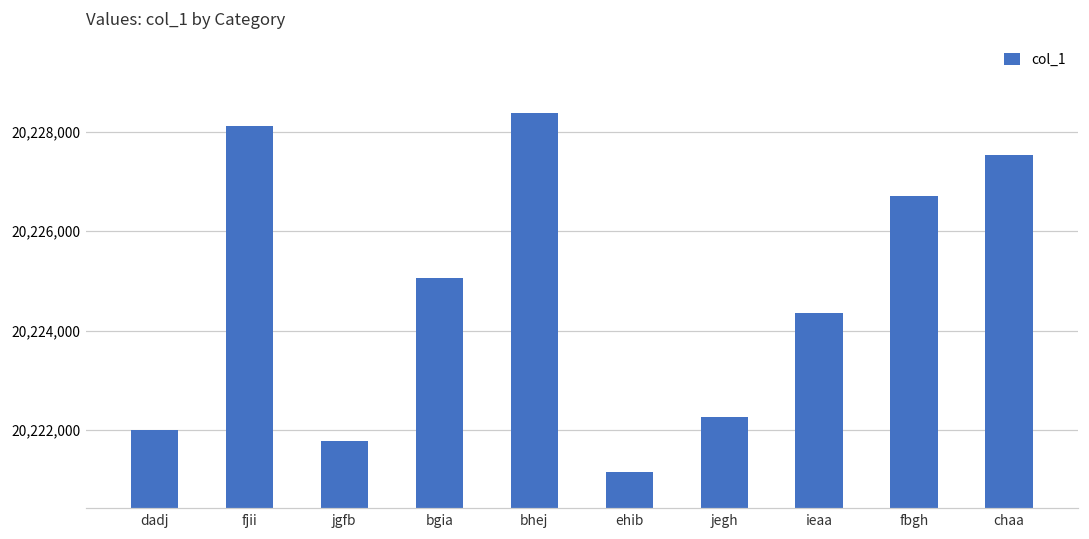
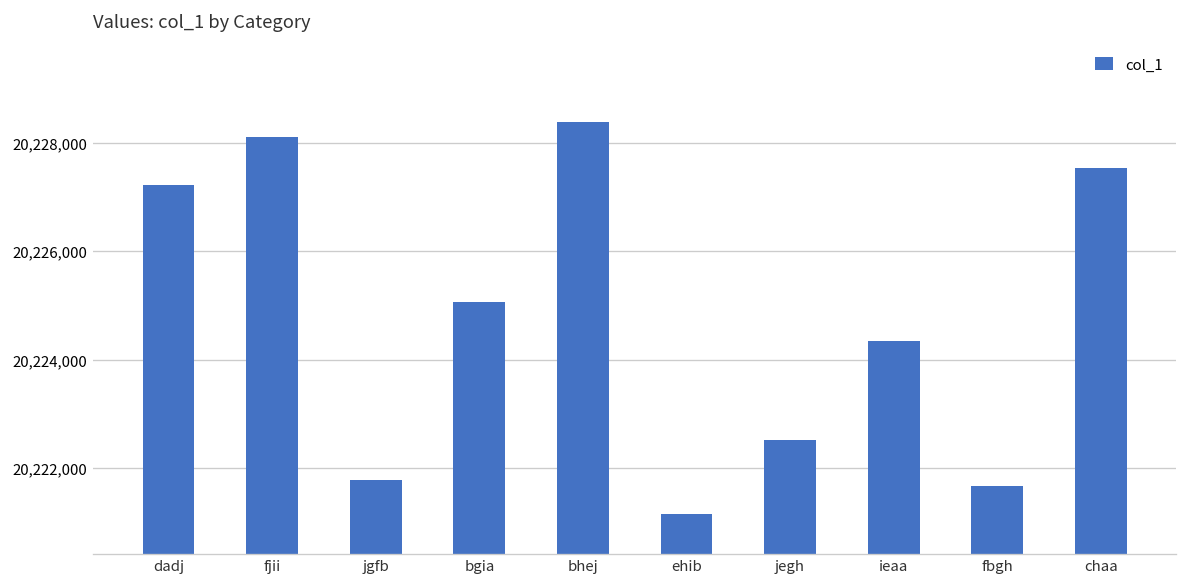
dadj: 20,222,000 -> 20,227,200
jegh: 20,222,300 -> 20,222,500
fbgh: 20,226,700 -> 20,221,700
